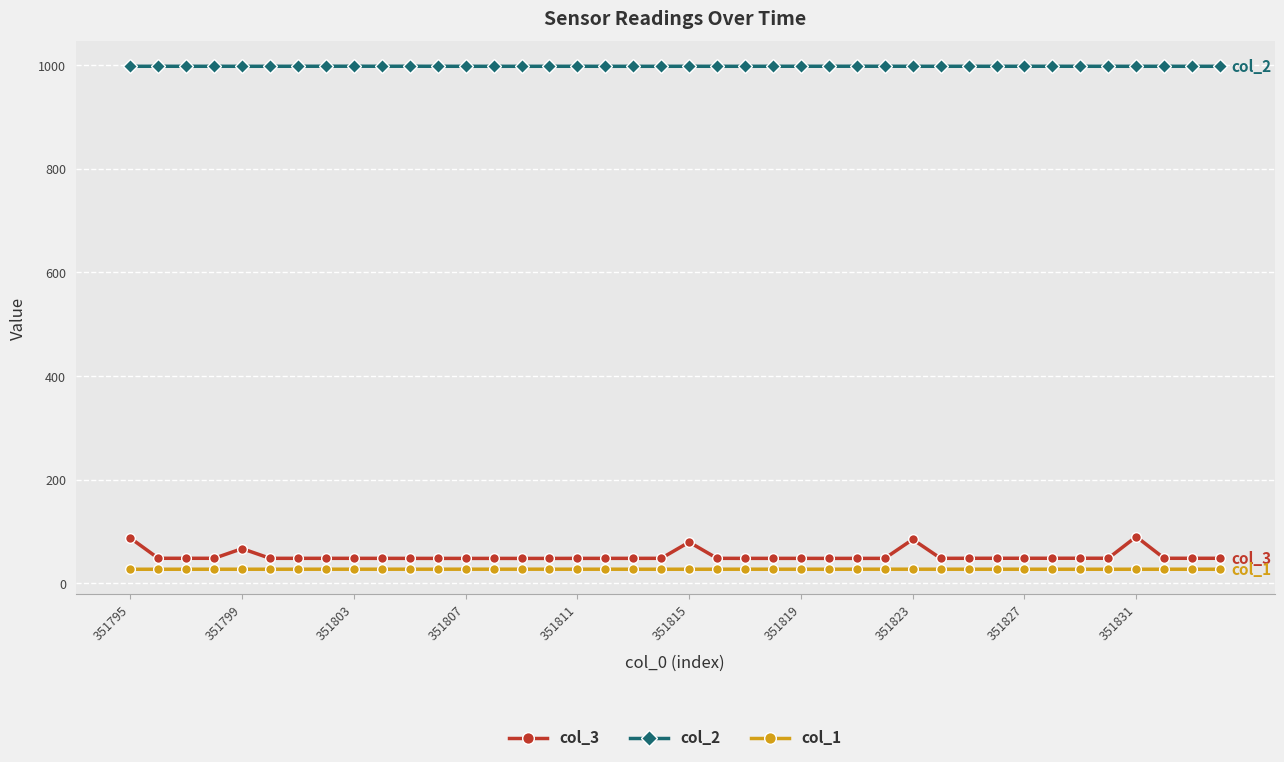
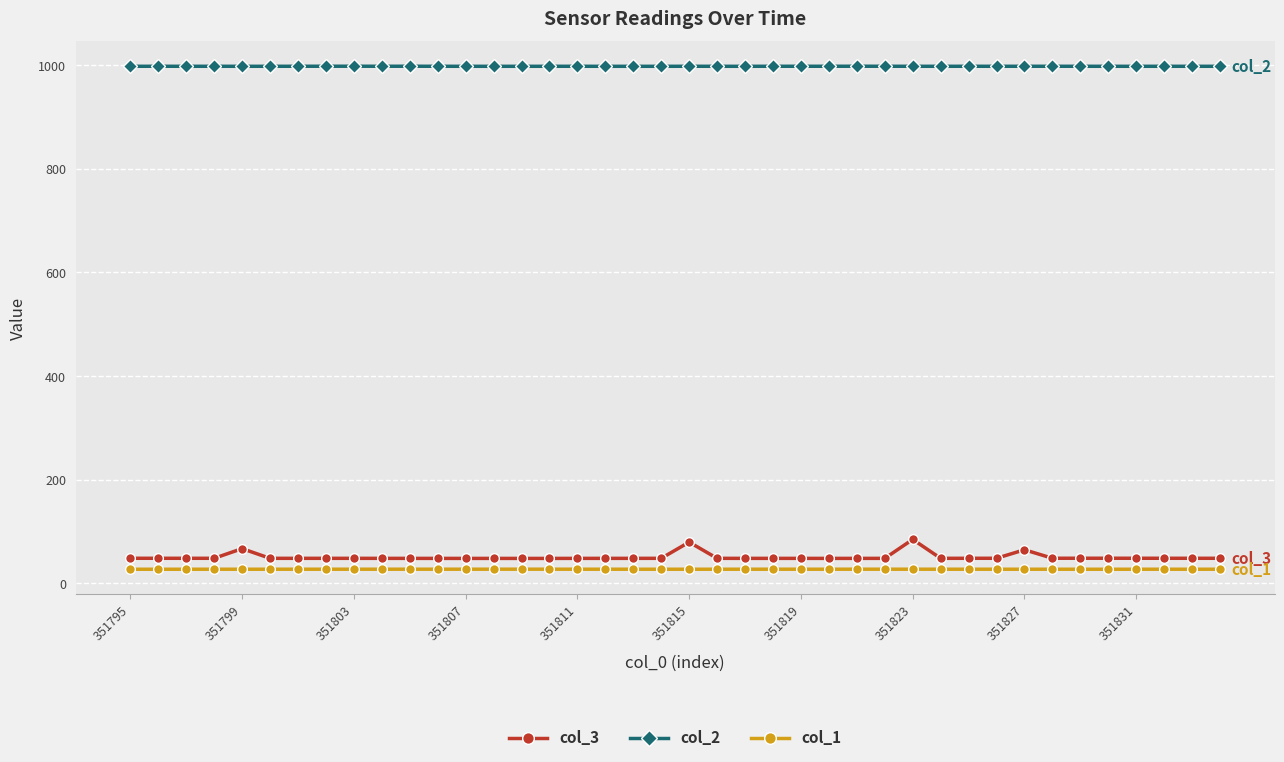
col_3, 351795: 90 -> 50
col_3, 351827: 50 -> 60
col_3, 351831: 90 -> 50
